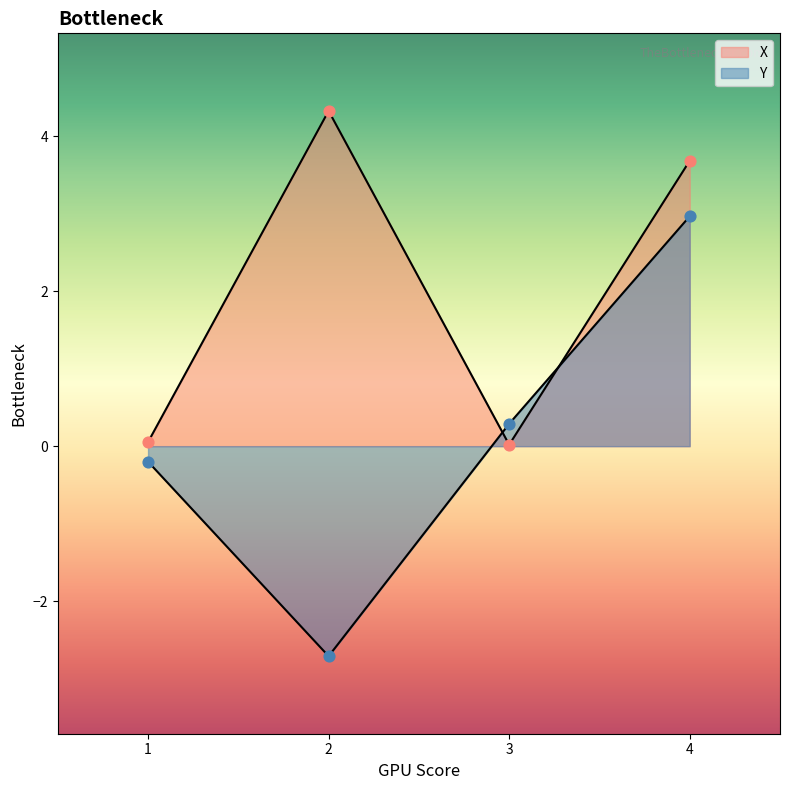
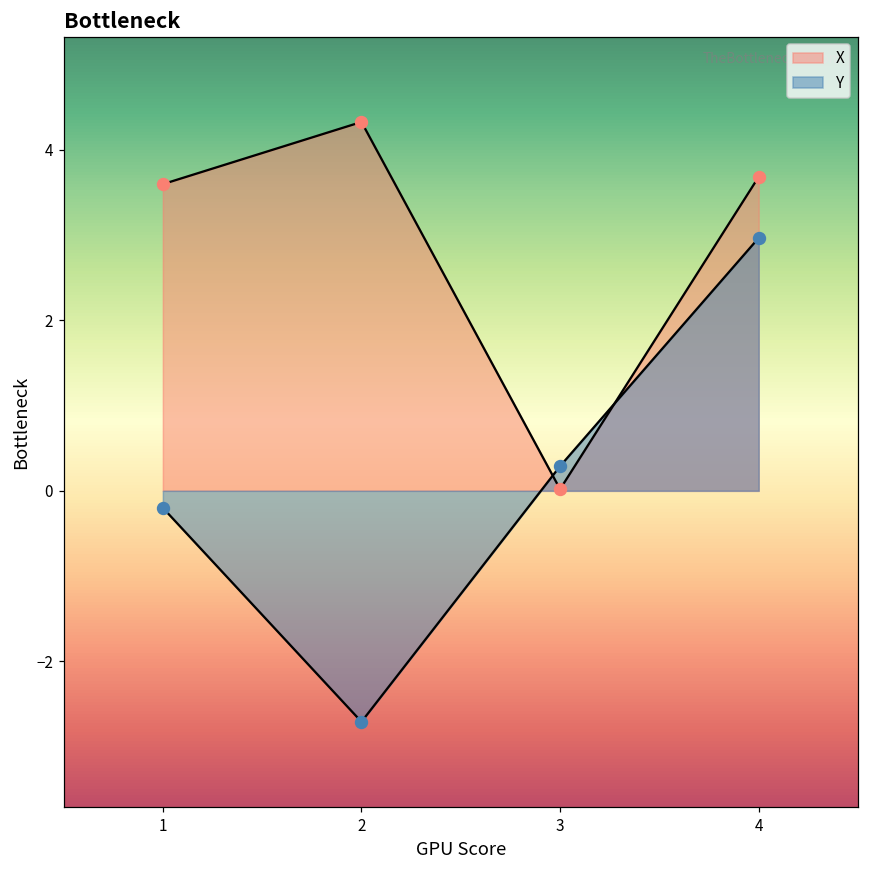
X, 1: 0.1 -> 3.6
